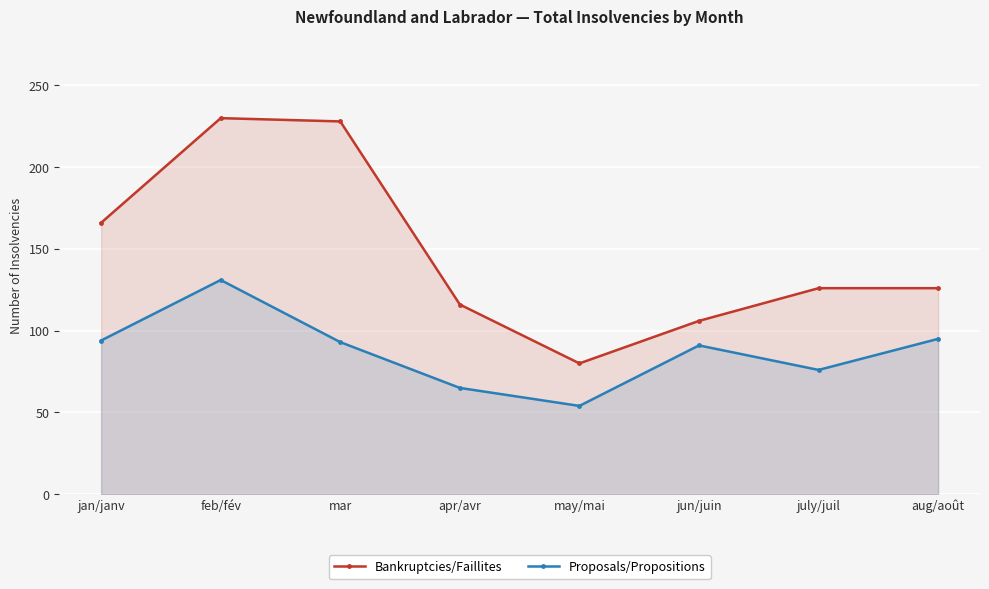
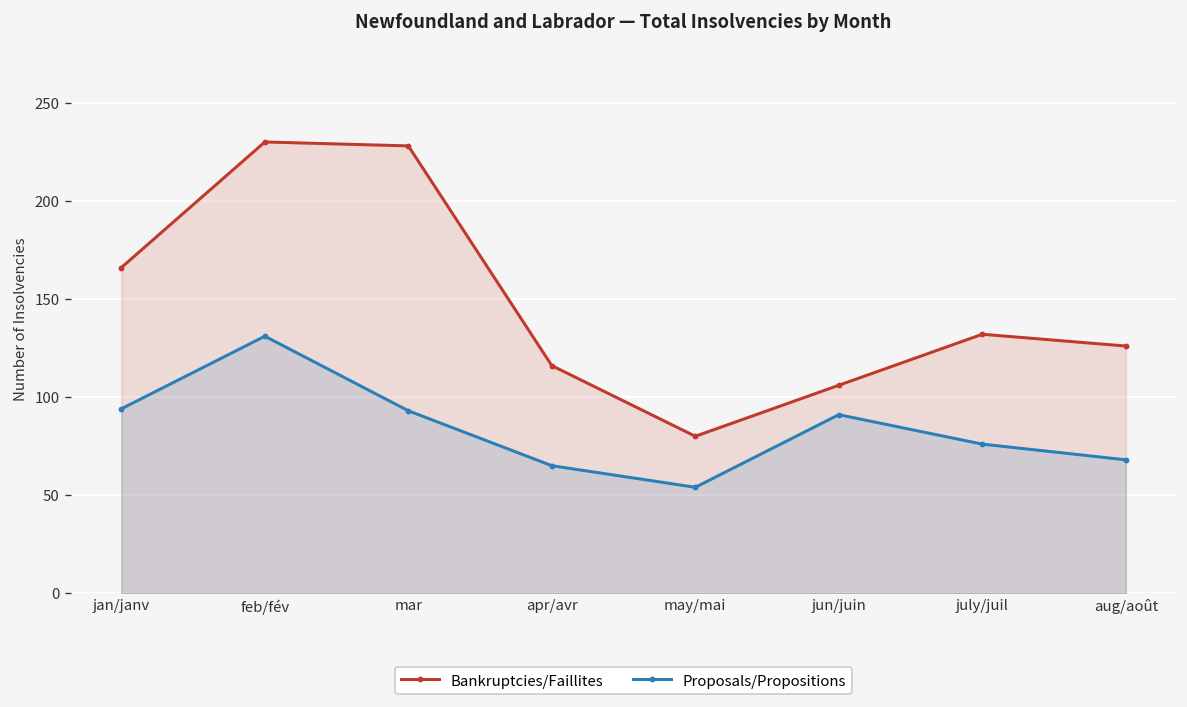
Bankruptcies/Faillites, july/juil: 126 -> 132
Proposals/Propositions, aug/août: 95 -> 68
